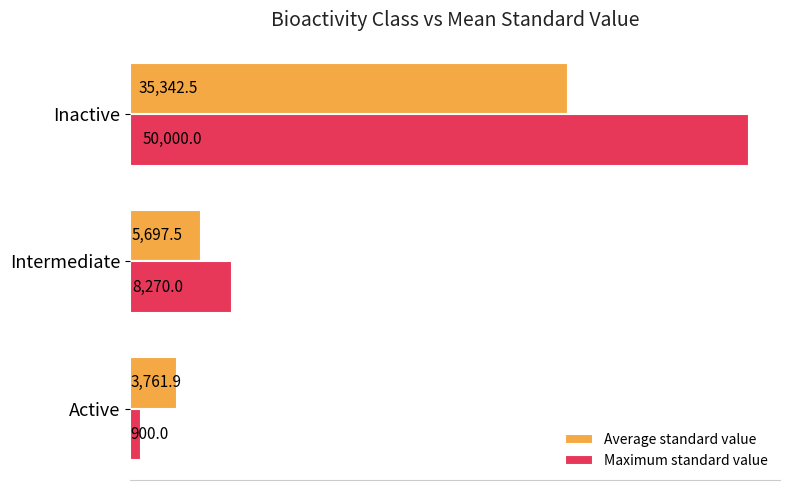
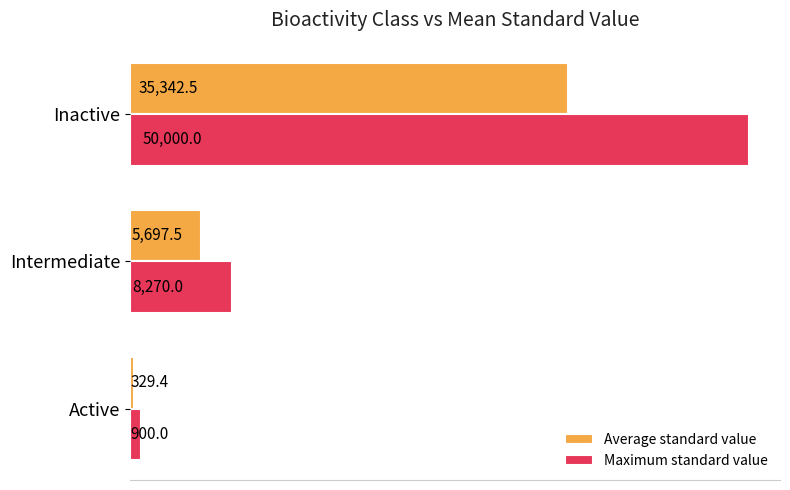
Average standard value, Active: 3,761.9 -> 329.4
